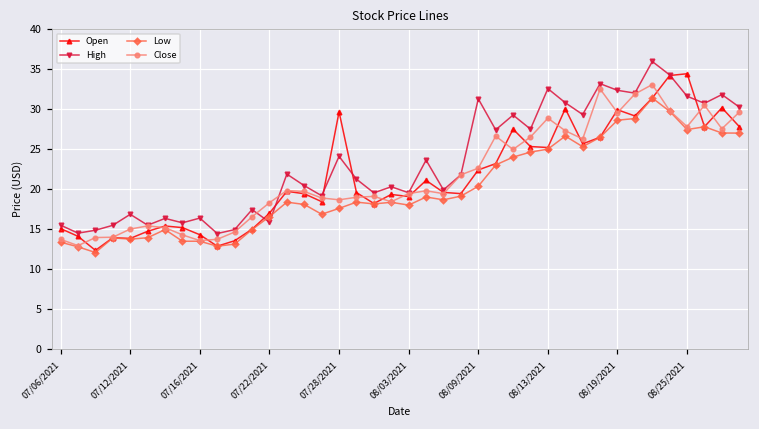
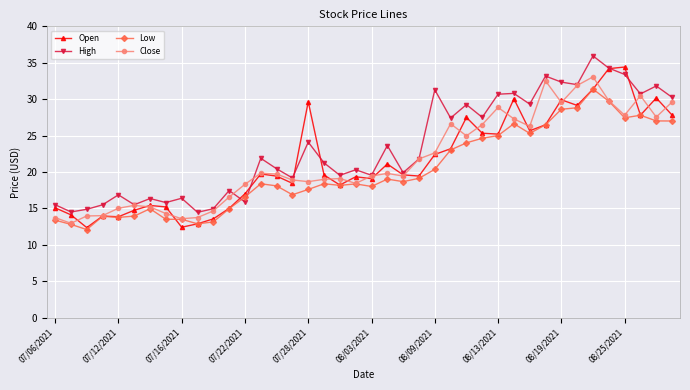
Open, 07/16/2021: 14 -> 12
High, 08/13/2021: 33 -> 31
High, 08/25/2021: 32 -> 33
